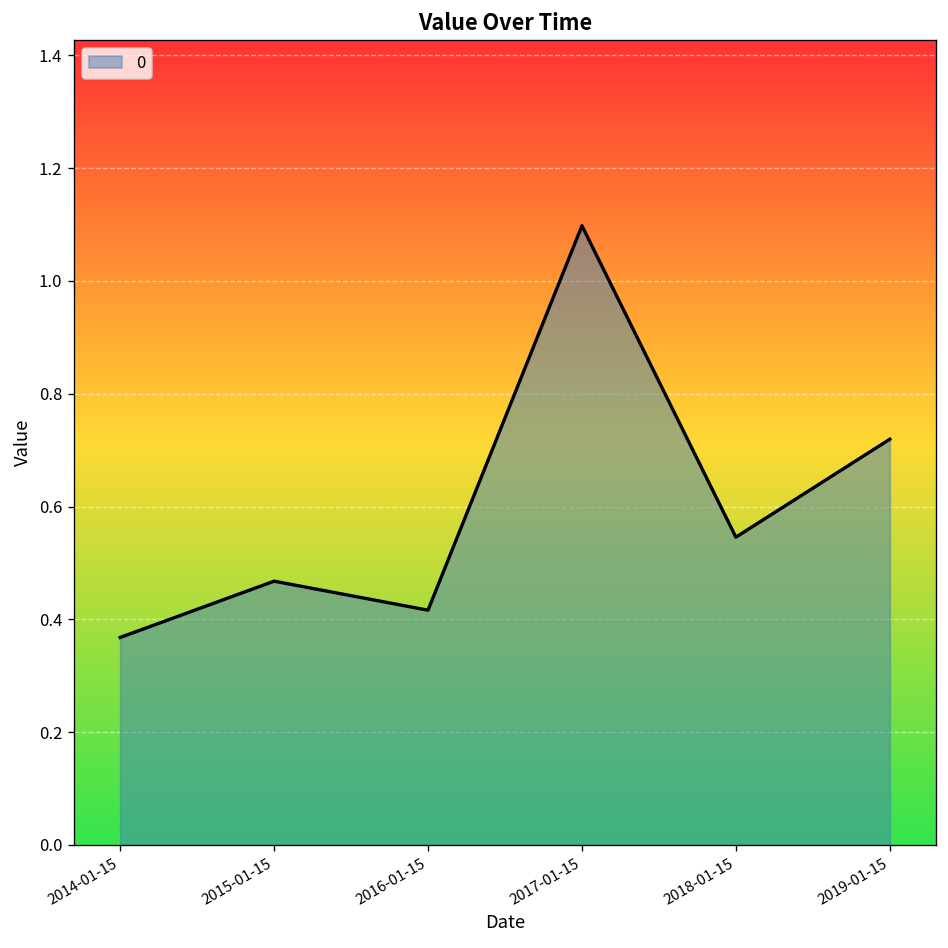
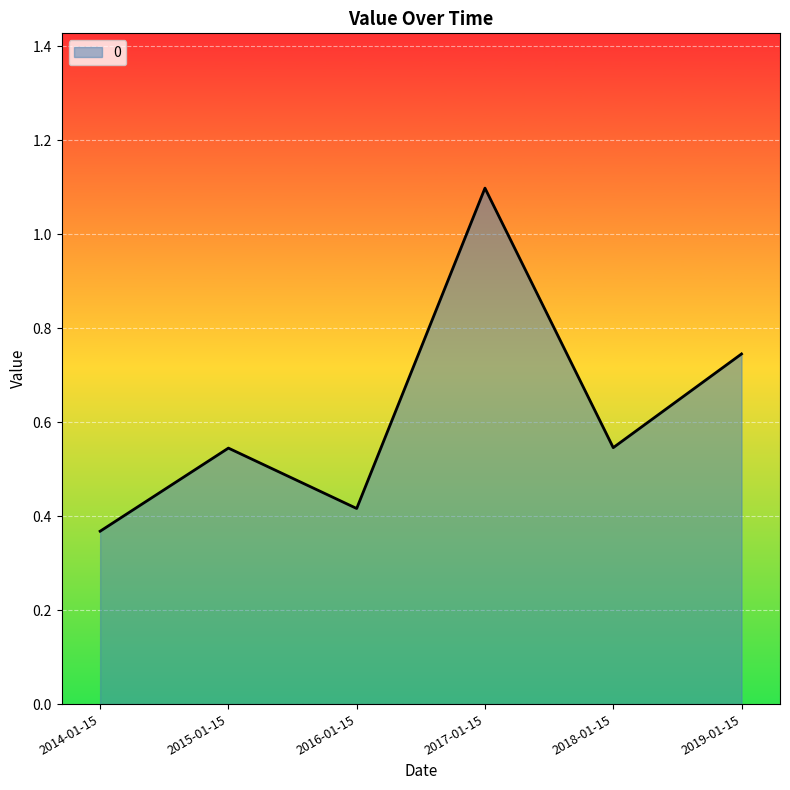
2015-01-15: 0.47 -> 0.54
2019-01-15: 0.72 -> 0.75
